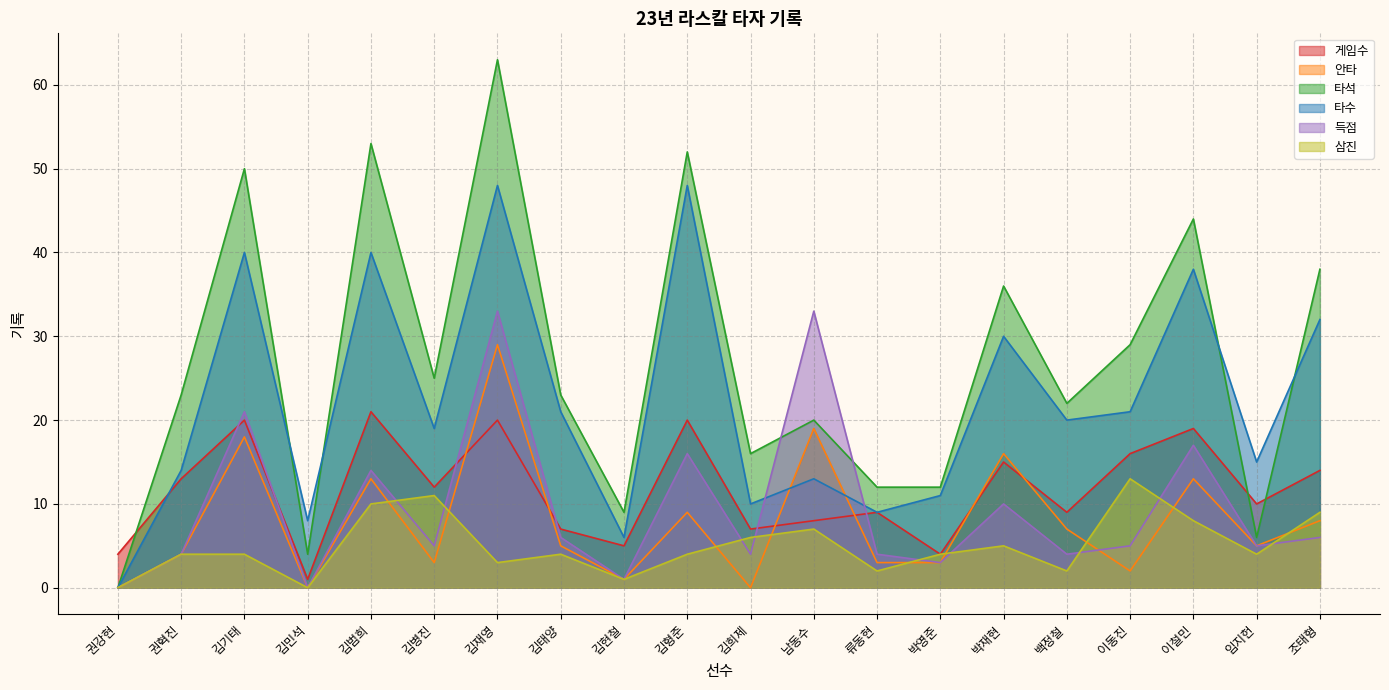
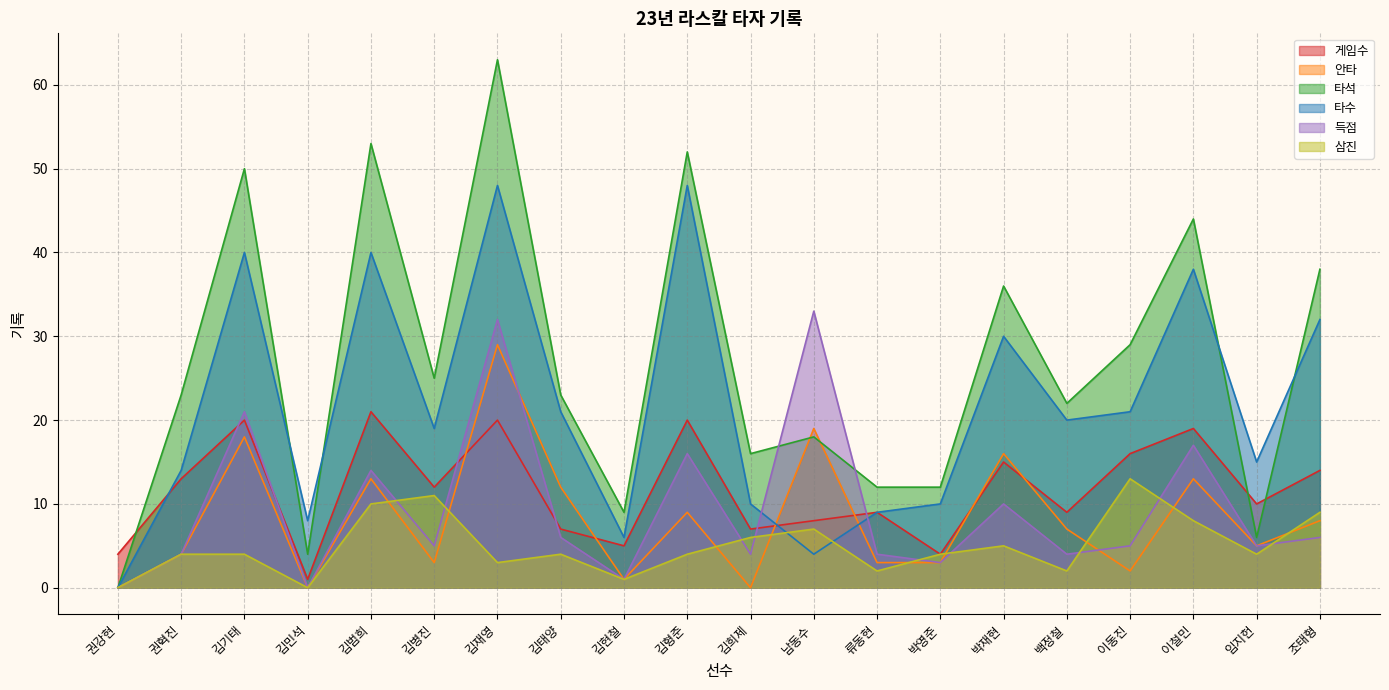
득점, 김재영: 33 -> 32
안타, 김태양: 5 -> 12
타석, 남동수: 20 -> 18
타수, 남동수: 13 -> 4
타수, 박영준: 11 -> 10
